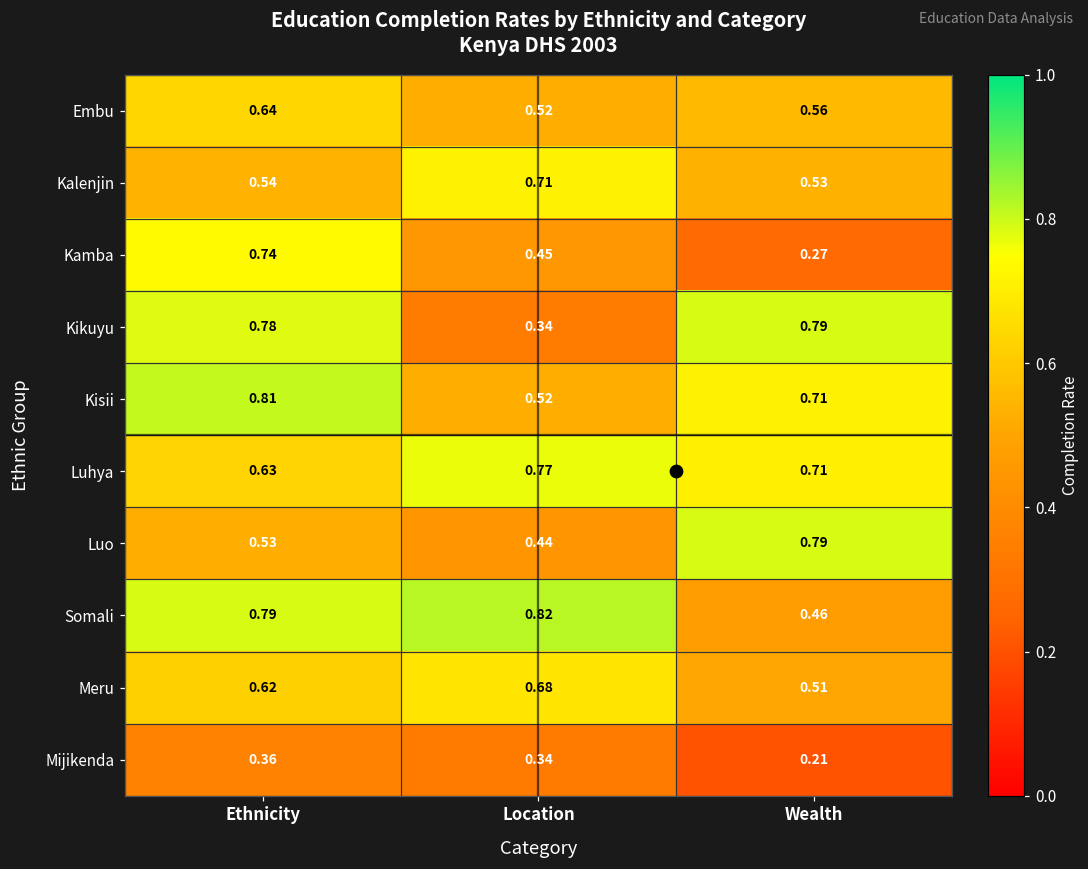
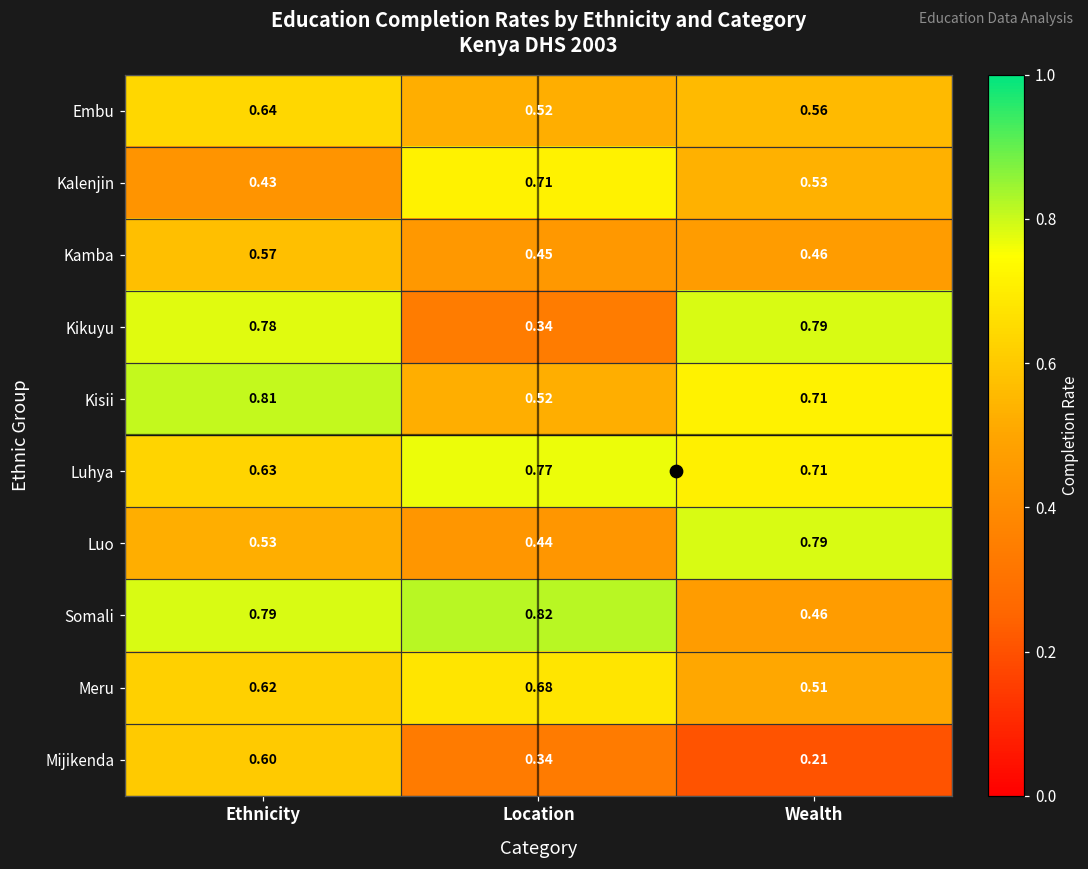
Kalenjin, Ethnicity: 0.54 -> 0.43
Kamba, Ethnicity: 0.74 -> 0.57
Kamba, Wealth: 0.27 -> 0.46
Mijikenda, Ethnicity: 0.36 -> 0.60
